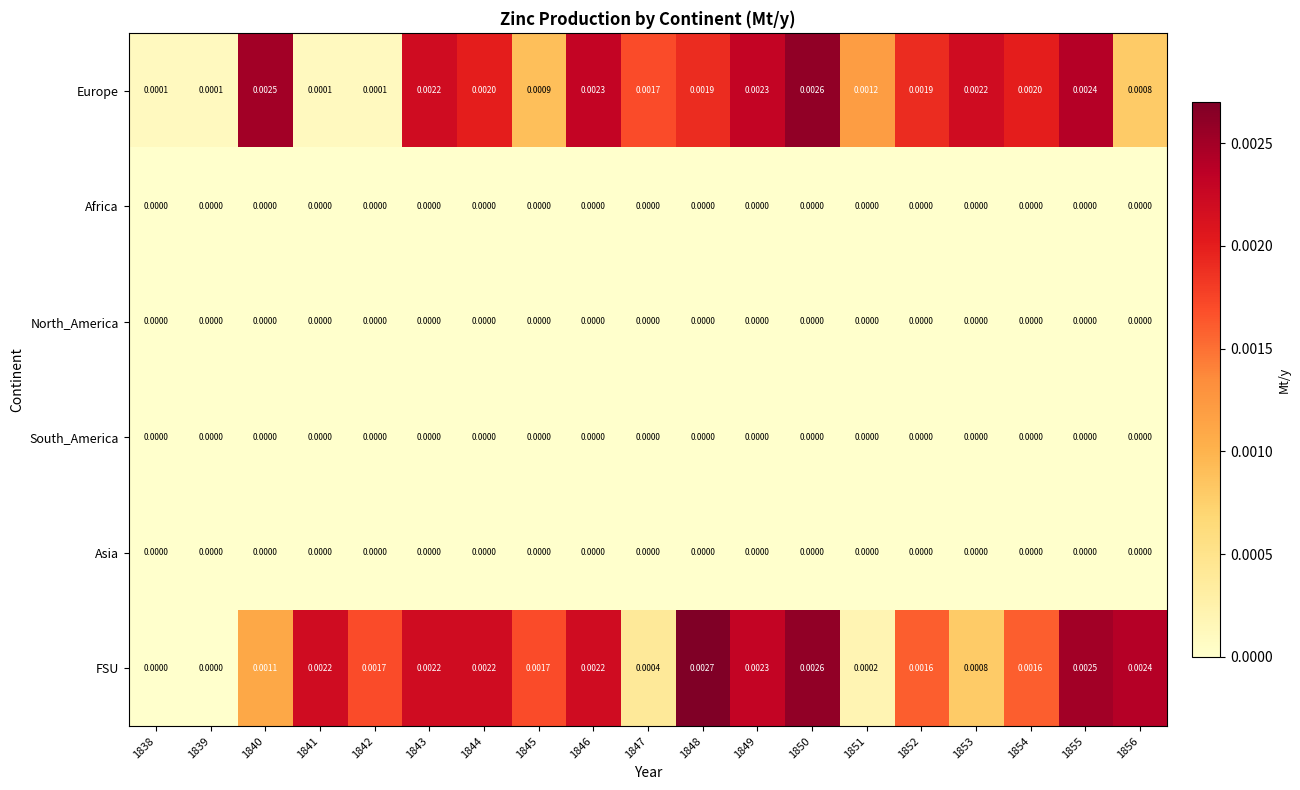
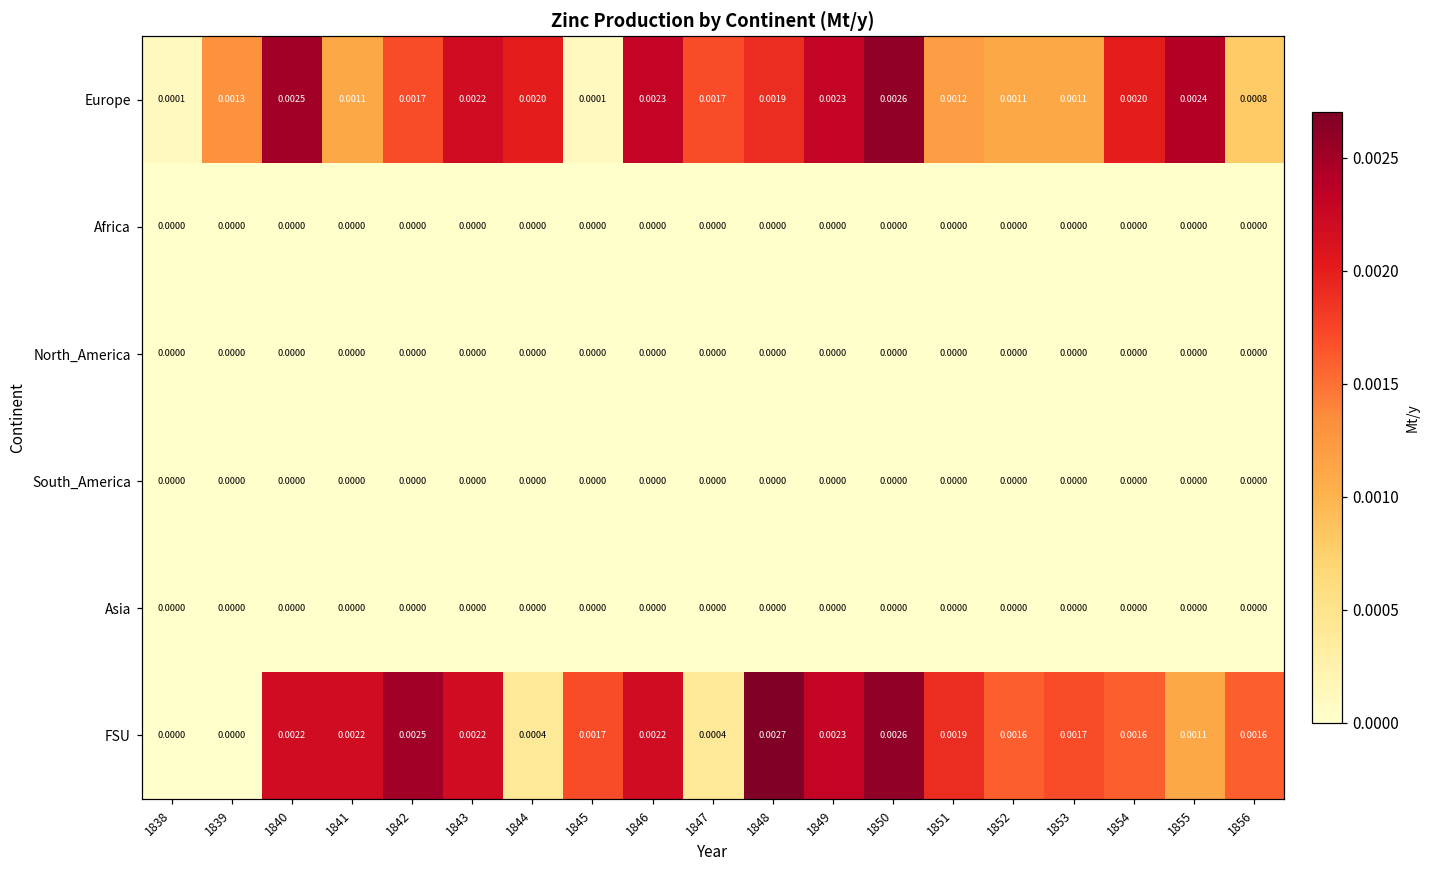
Europe, 1839: 0.0001 -> 0.0013
Europe, 1841: 0.0001 -> 0.0011
Europe, 1842: 0.0001 -> 0.0017
Europe, 1845: 0.0009 -> 0.0001
Europe, 1852: 0.0019 -> 0.0011
Europe, 1853: 0.0022 -> 0.0011
FSU, 1840: 0.0011 -> 0.0022
FSU, 1842: 0.0017 -> 0.0025
FSU, 1844: 0.0022 -> 0.0004
FSU, 1851: 0.0002 -> 0.0019
FSU, 1853: 0.0008 -> 0.0017
FSU, 1855: 0.0025 -> 0.0011
FSU, 1856: 0.0024 -> 0.0016
